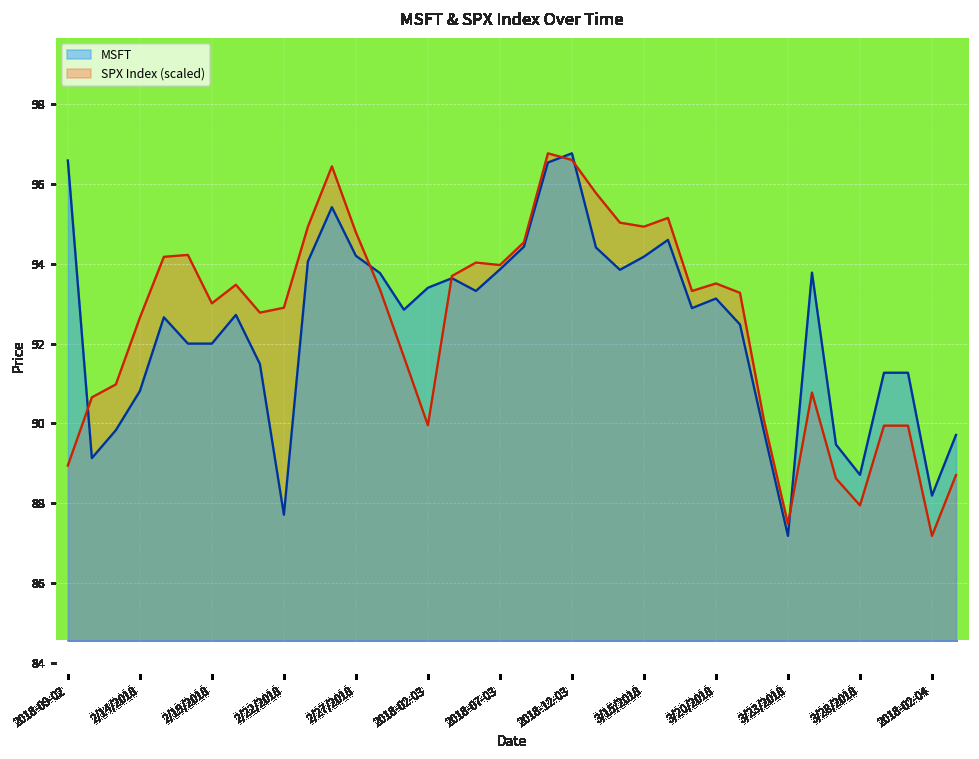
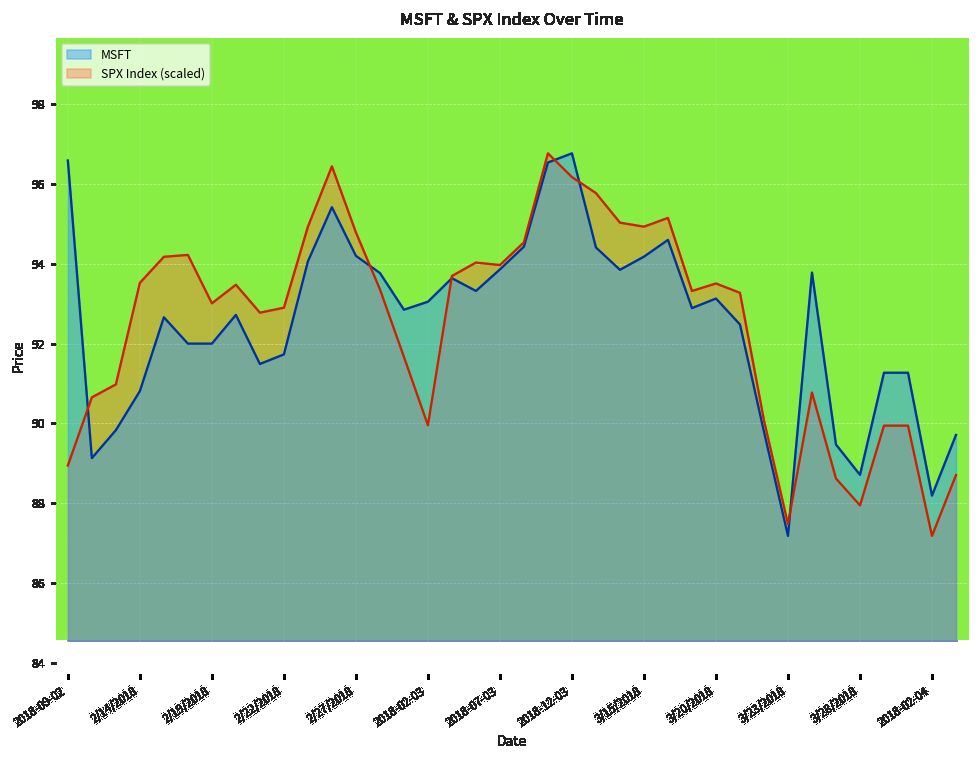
SPX Index (scaled), 2/14/2018: 92.6 -> 93.5
MSFT, 2/22/2018: 87.7 -> 91.7
MSFT, 2018-02-03: 93.4 -> 93.1
SPX Index (scaled), 2018-12-03: 96.6 -> 96.2
